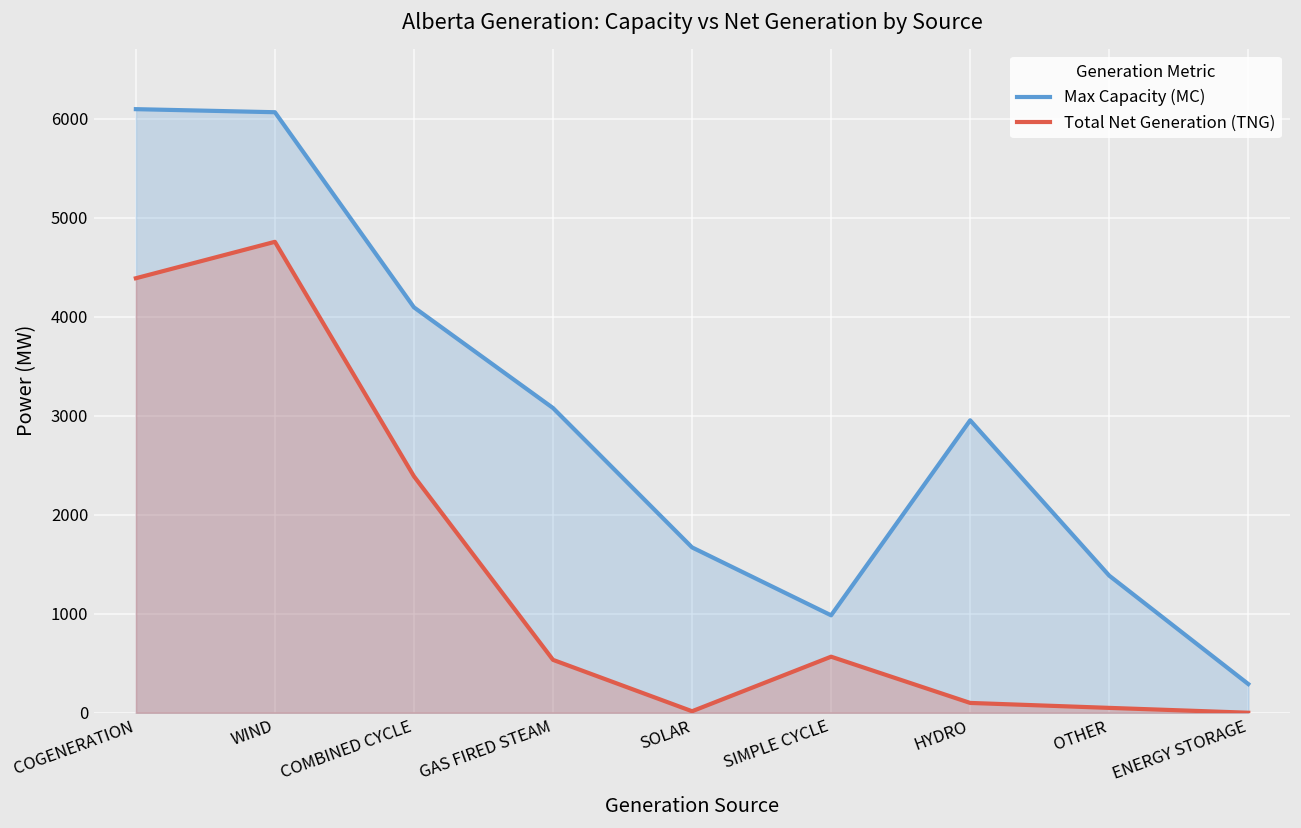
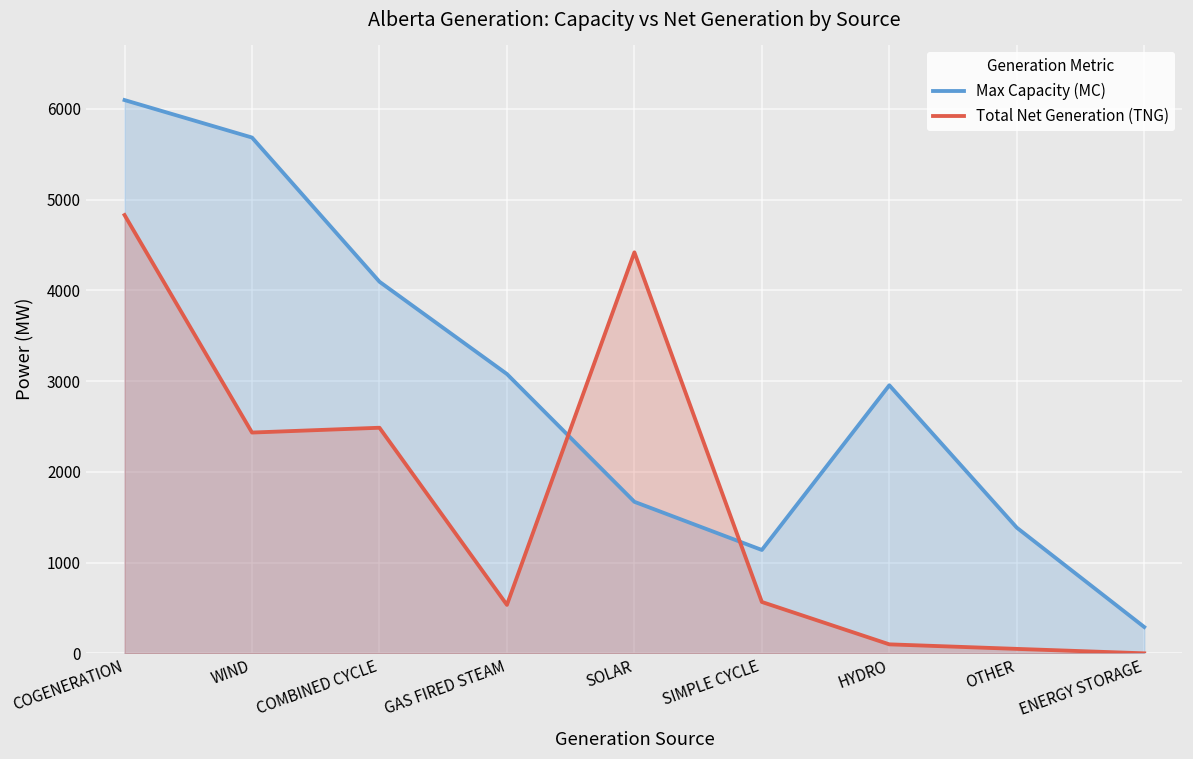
Total Net Generation (TNG), COGENERATION: 4400 -> 4800
Max Capacity (MC), WIND: 6100 -> 5700
Total Net Generation (TNG), WIND: 4800 -> 2400
Total Net Generation (TNG), COMBINED CYCLE: 2400 -> 2500
Total Net Generation (TNG), SOLAR: 0 -> 4400
Max Capacity (MC), SIMPLE CYCLE: 1000 -> 1100
